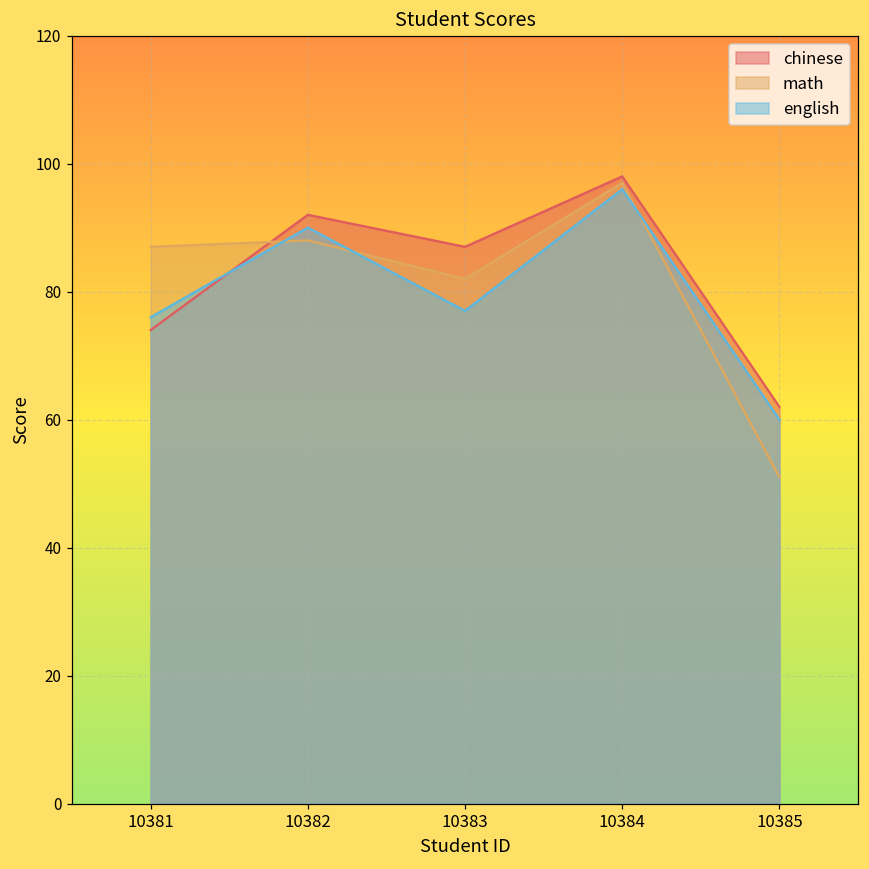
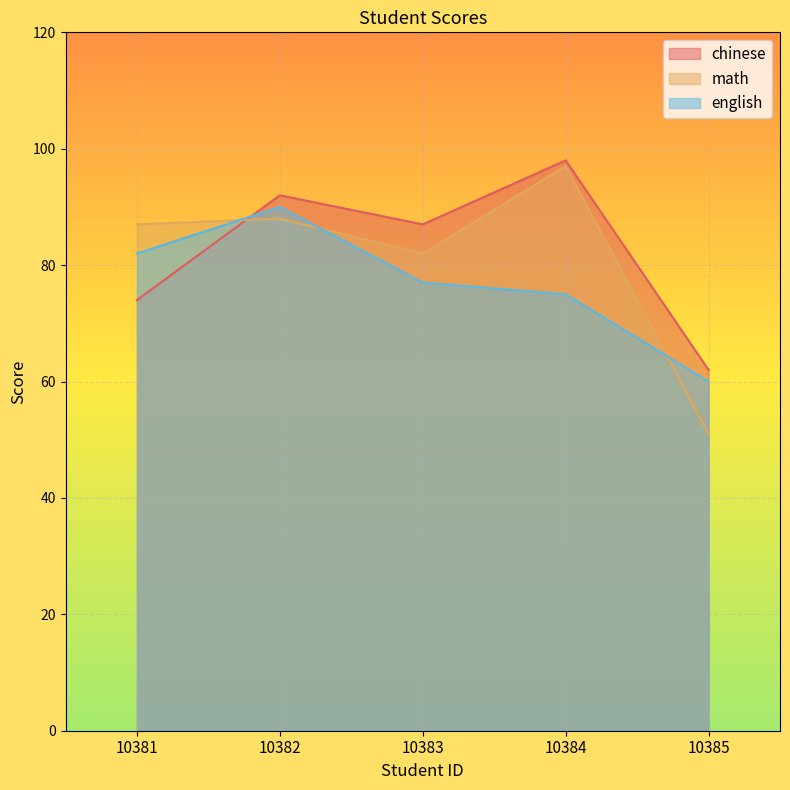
english, 10381: 76 -> 82
english, 10384: 96 -> 75
